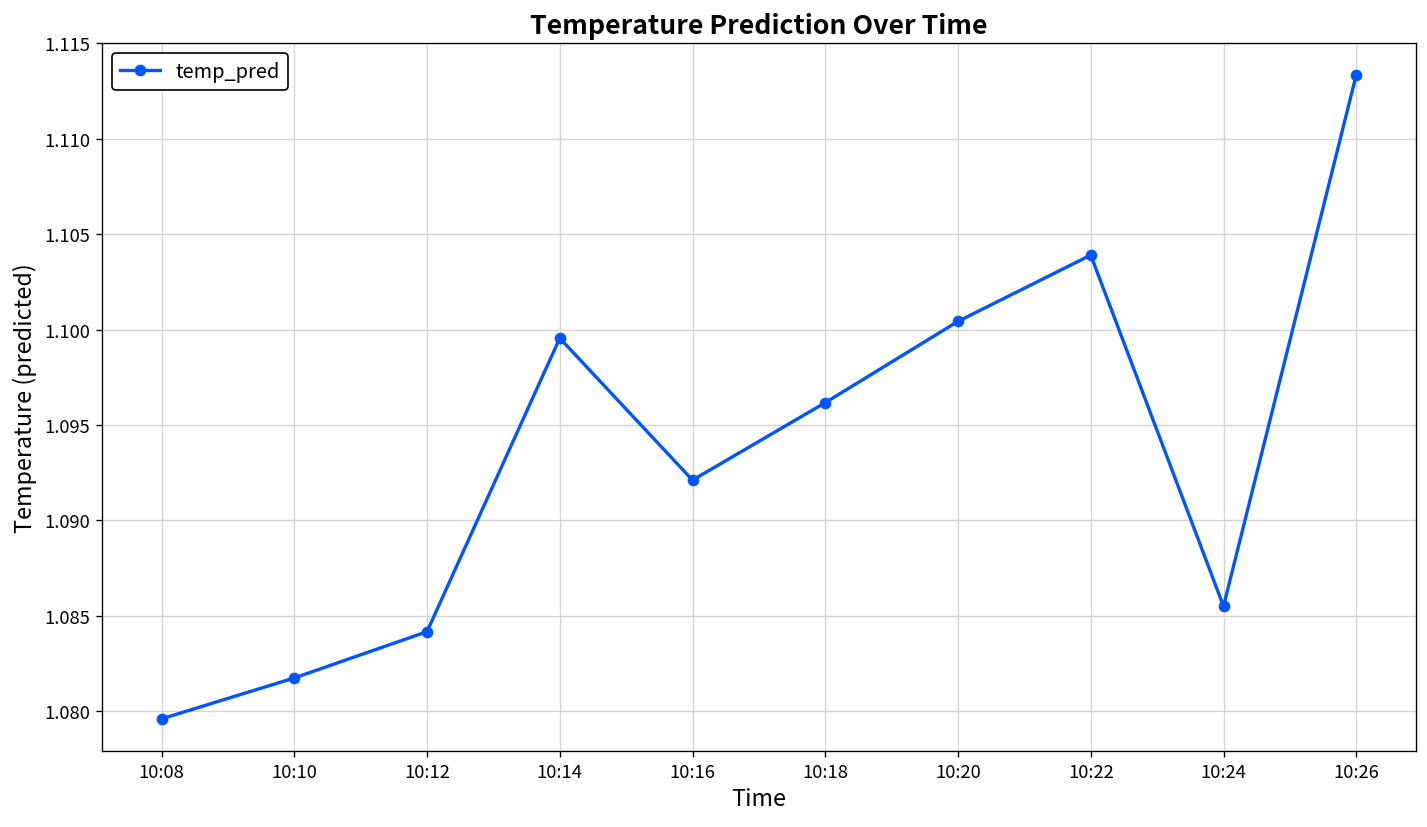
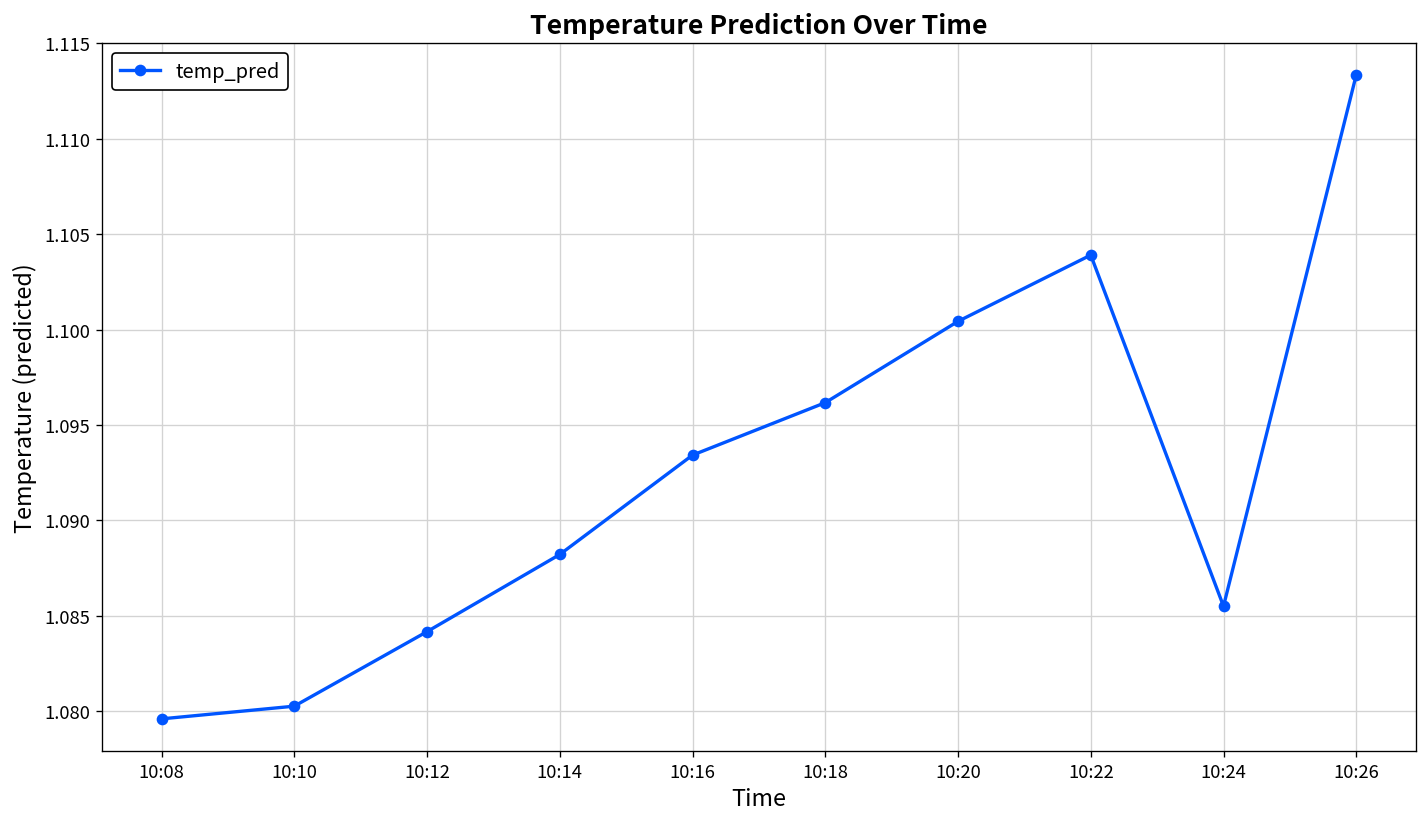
10:10: 1.0817 -> 1.0803
10:14: 1.0995 -> 1.0882
10:16: 1.0921 -> 1.0934
